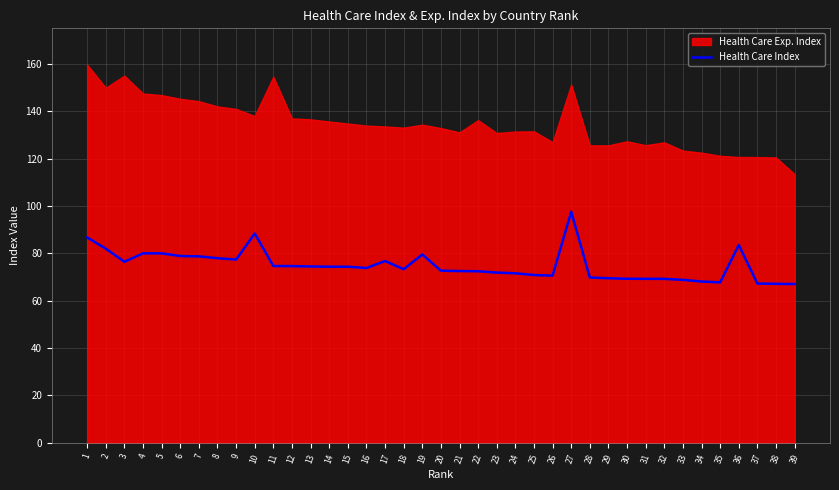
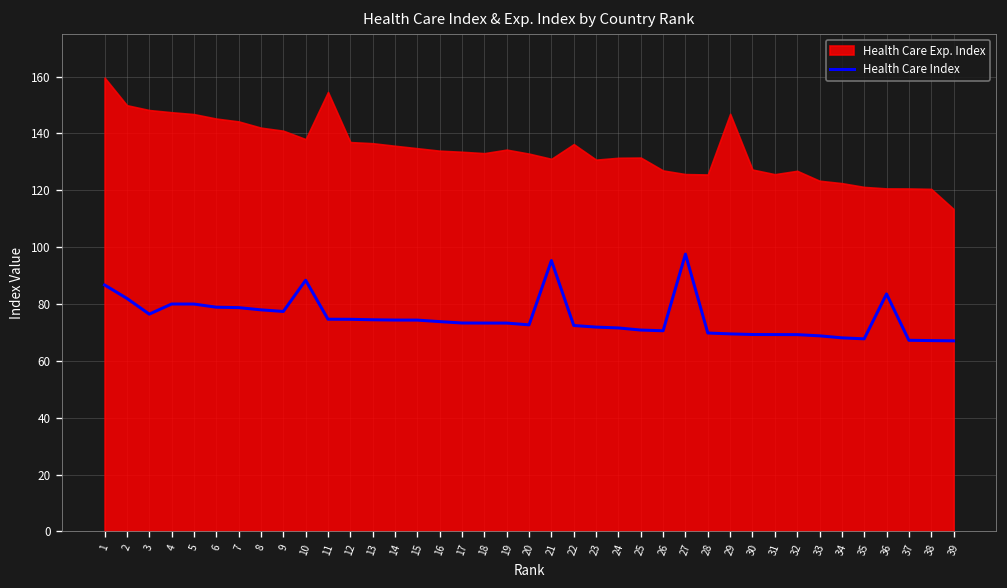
Health Care Exp. Index, 3: 155 -> 148
Health Care Index, 17: 77 -> 73
Health Care Index, 19: 80 -> 73
Health Care Index, 21: 73 -> 95
Health Care Exp. Index, 27: 151 -> 126
Health Care Exp. Index, 29: 126 -> 147
